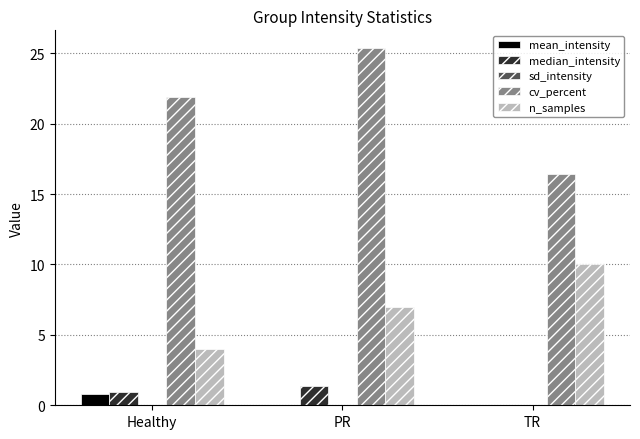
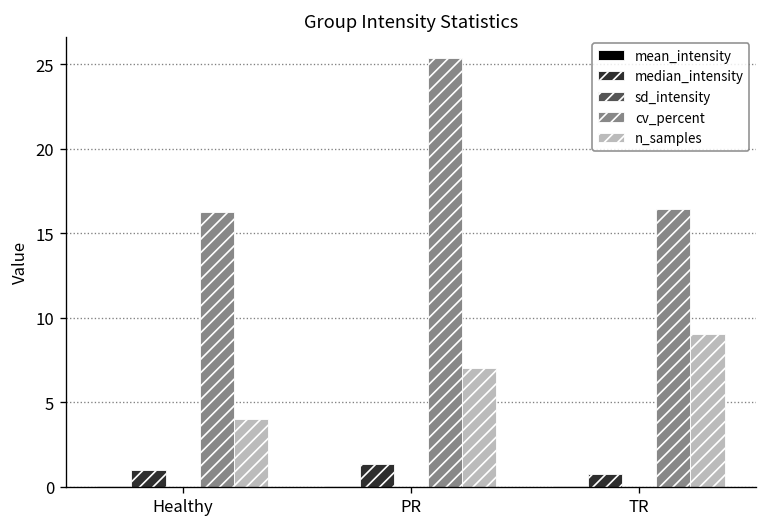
mean_intensity, Healthy: 0.8 -> 0.0
cv_percent, Healthy: 21.9 -> 16.3
median_intensity, TR: 0.0 -> 0.7
n_samples, TR: 10 -> 9
